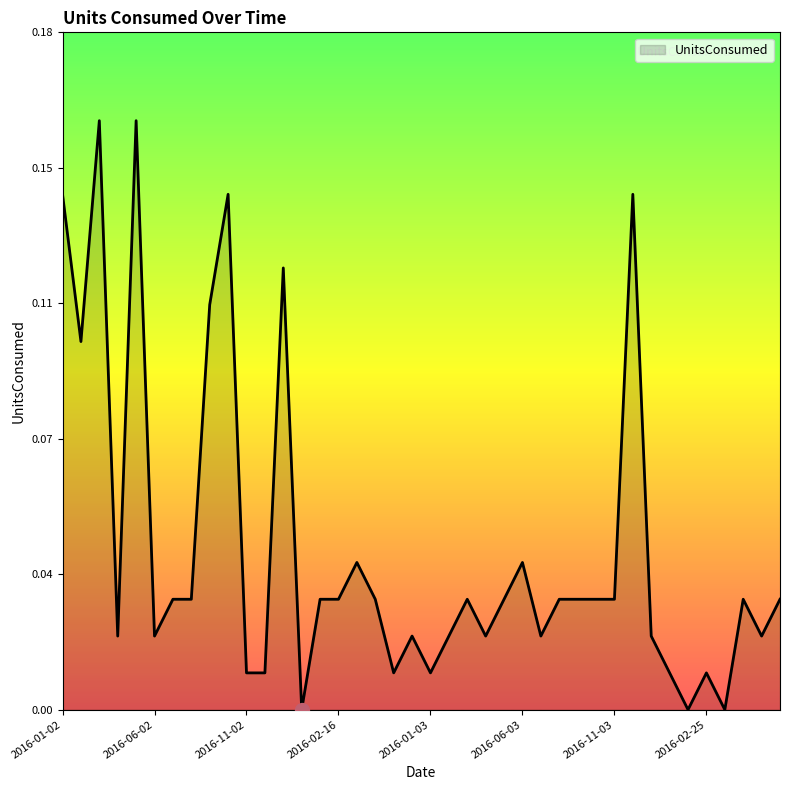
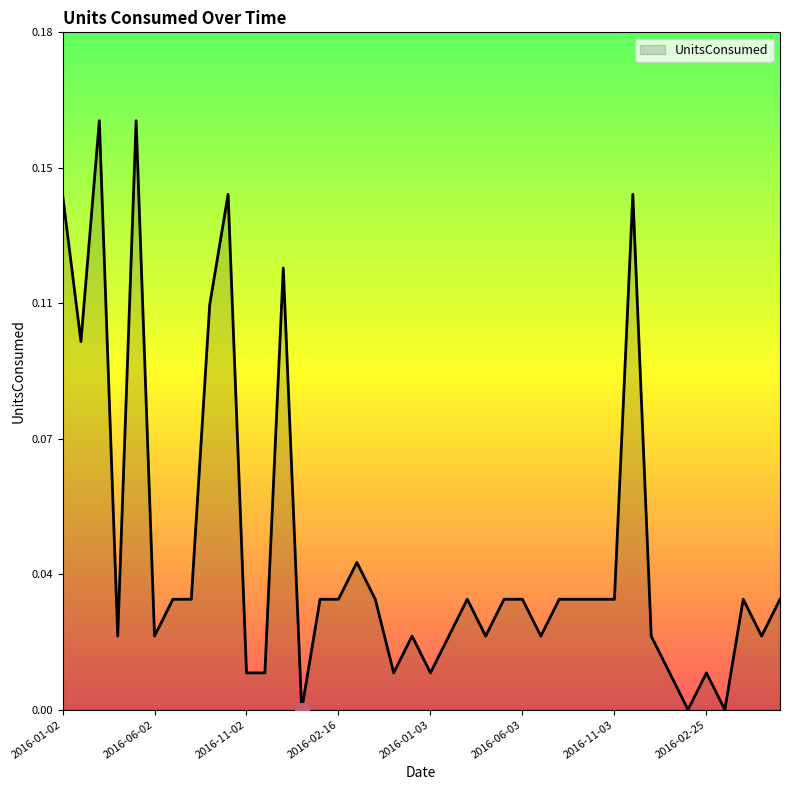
UnitsConsumed, 2016-06-03: 0.04 -> 0.03
